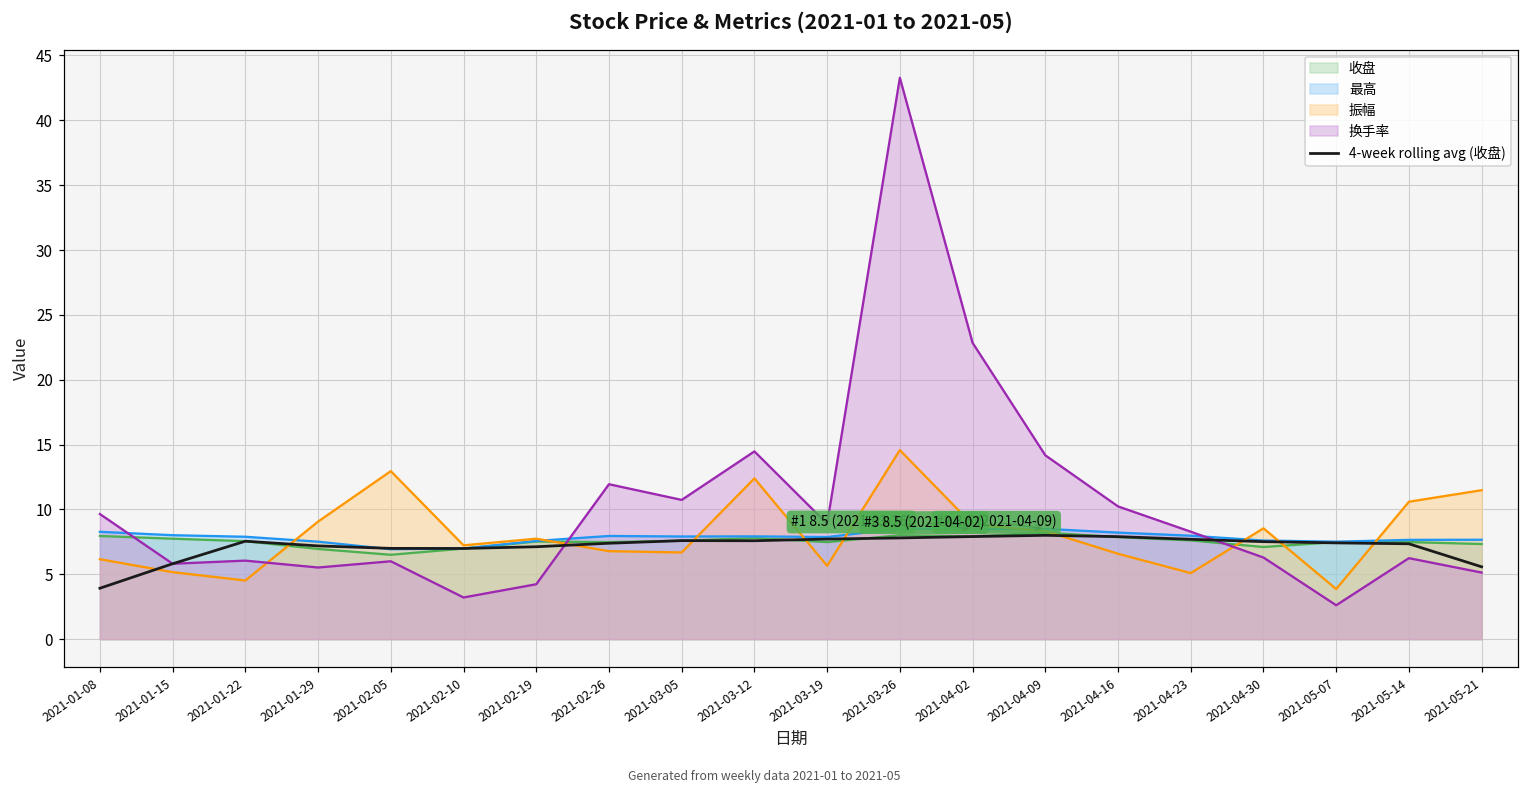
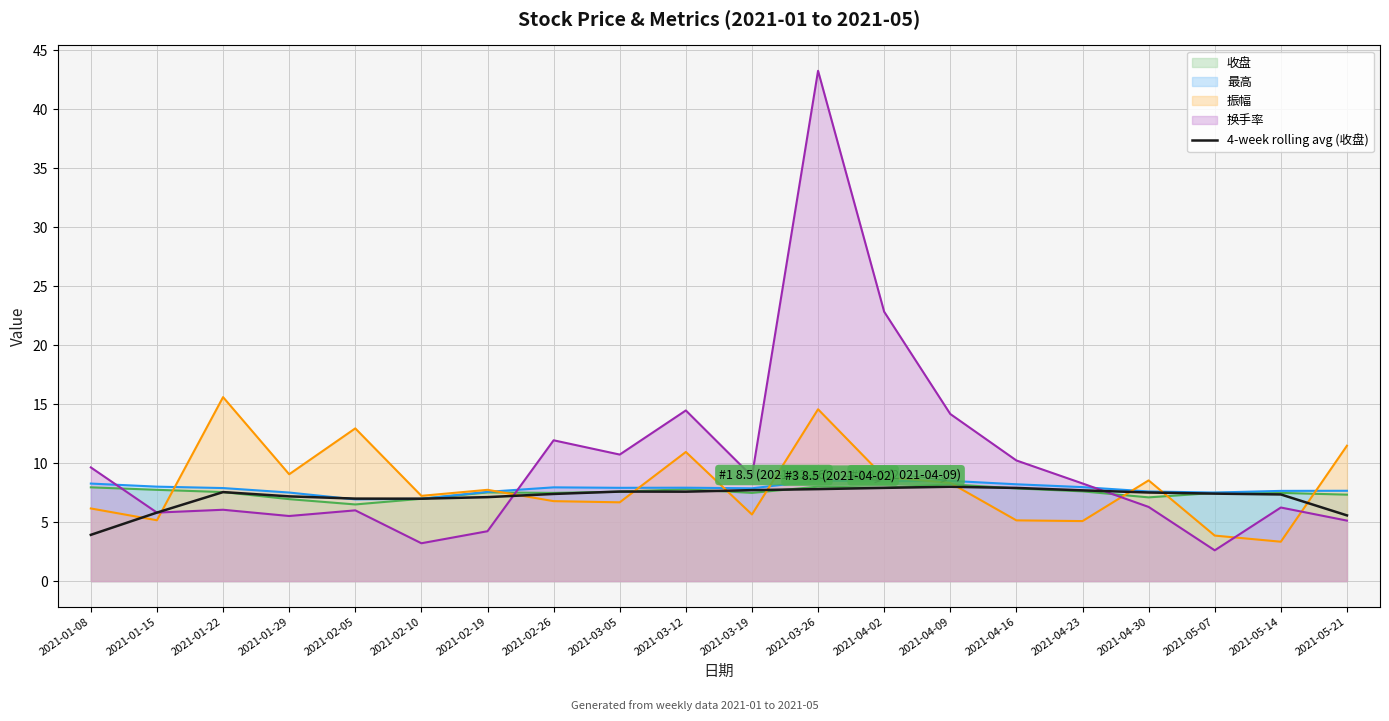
振幅, 2021-01-22: 4.5 -> 15.6
振幅, 2021-03-12: 12.4 -> 11.0
振幅, 2021-04-16: 6.6 -> 5.2
振幅, 2021-05-14: 10.6 -> 3.3
